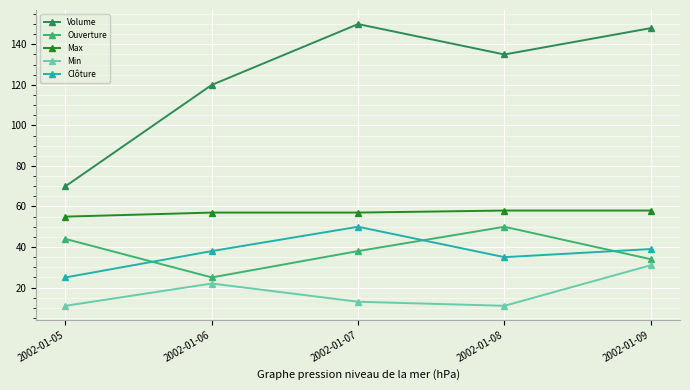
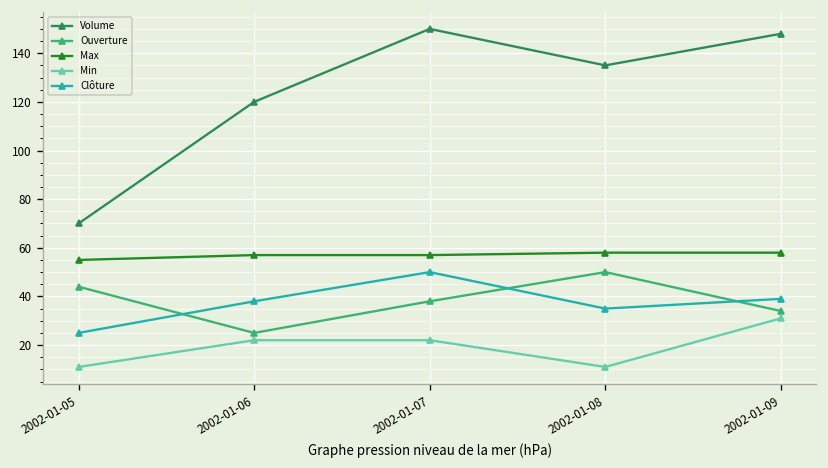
Min, 2002-01-07: 13 -> 22
